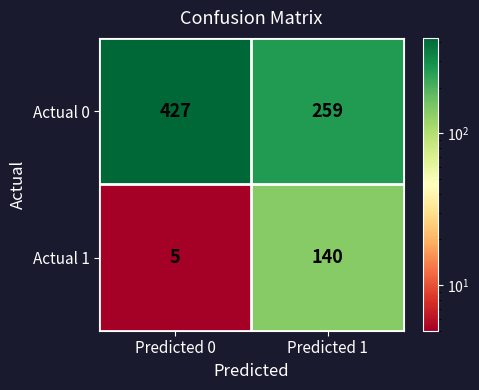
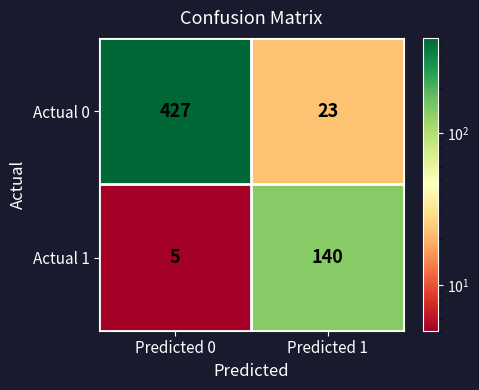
Actual 0, Predicted 1: 259 -> 23
